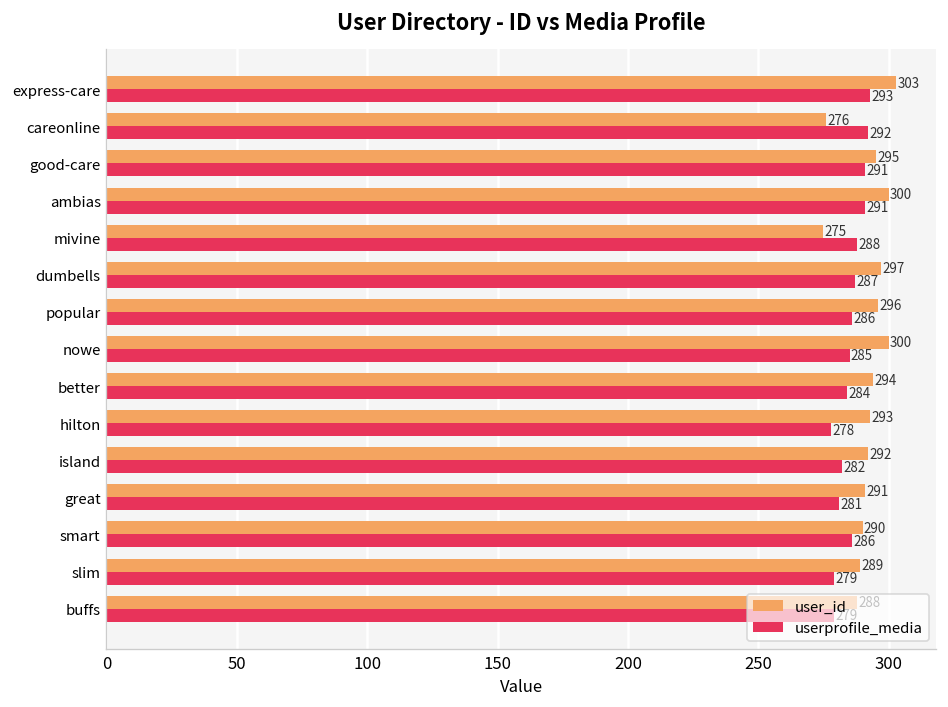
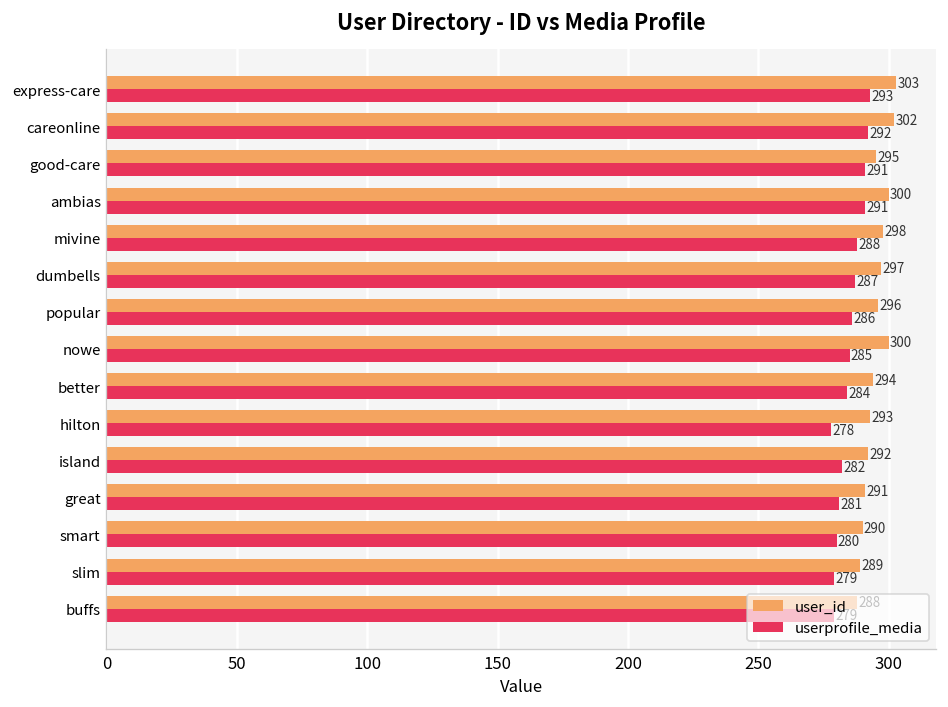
user_id, careonline: 276 -> 302
user_id, mivine: 275 -> 298
userprofile_media, smart: 286 -> 280
